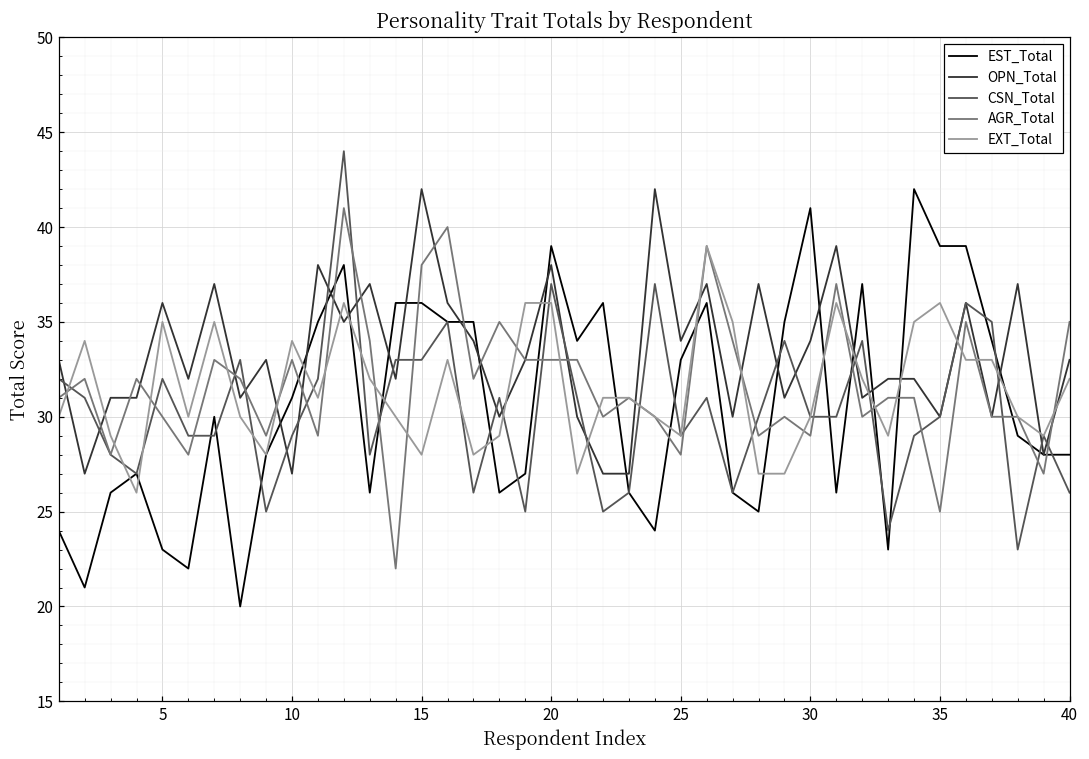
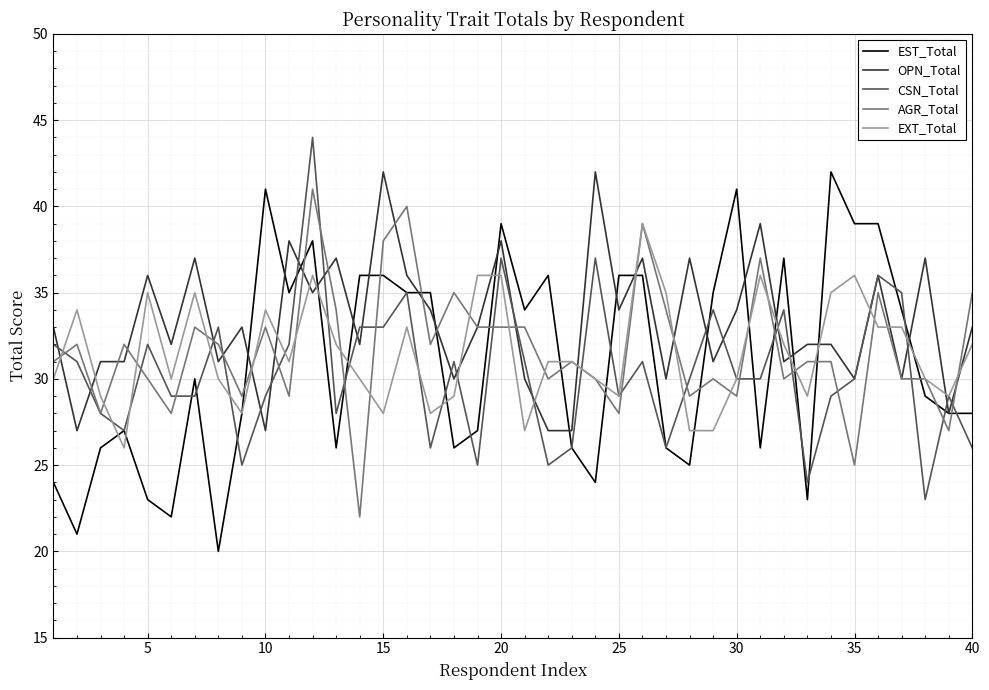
EST_Total, 10: 31 -> 41
EST_Total, 25: 33 -> 36
